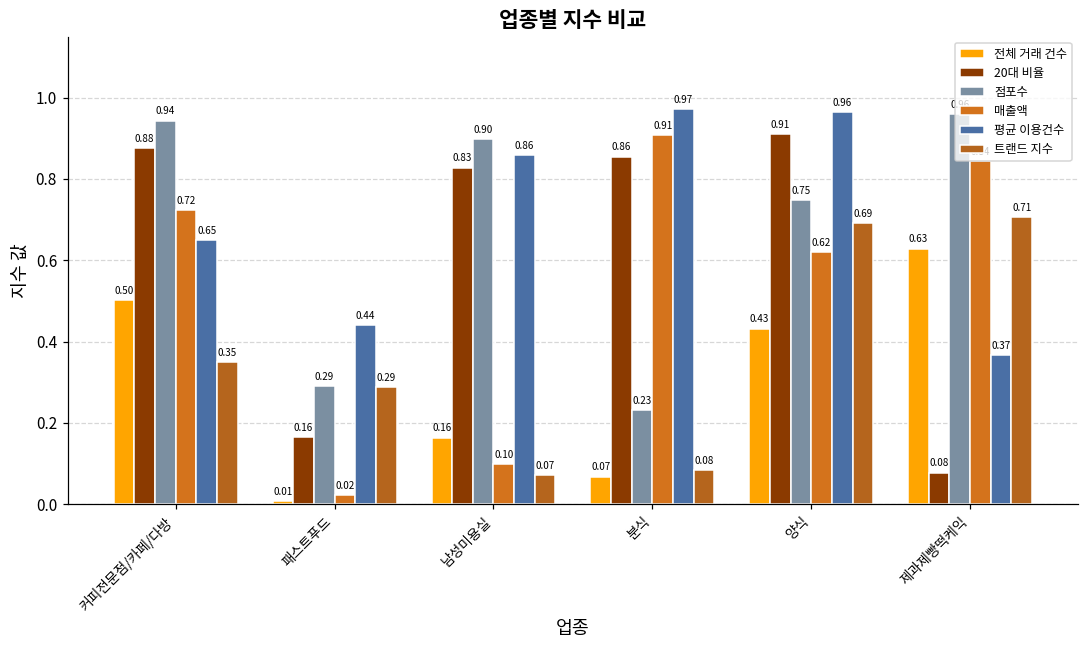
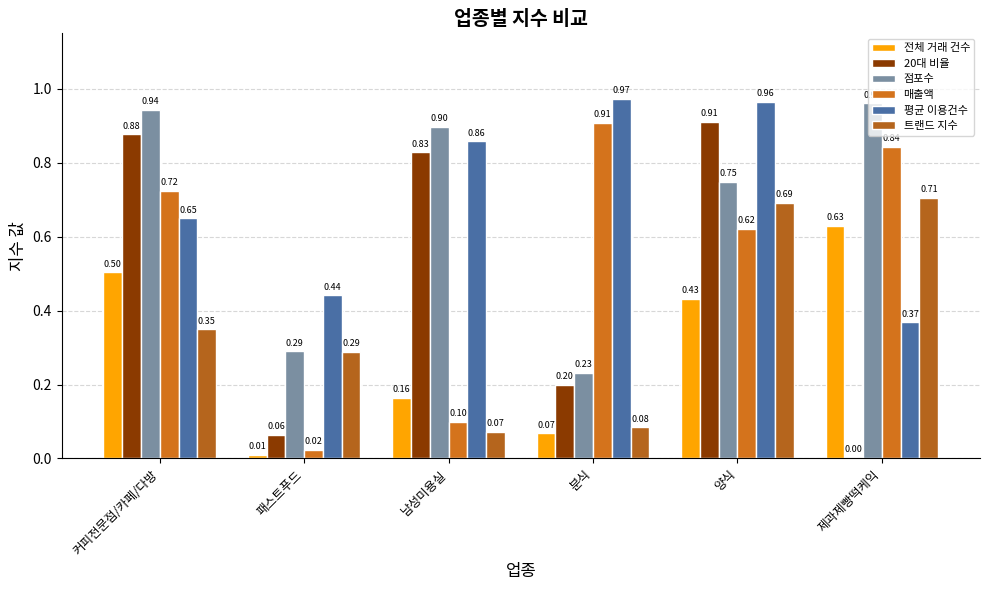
20대 비율, 패스트푸드: 0.16 -> 0.06
20대 비율, 분식: 0.86 -> 0.20
20대 비율, 제과제빵떡케익: 0.08 -> 0.00
